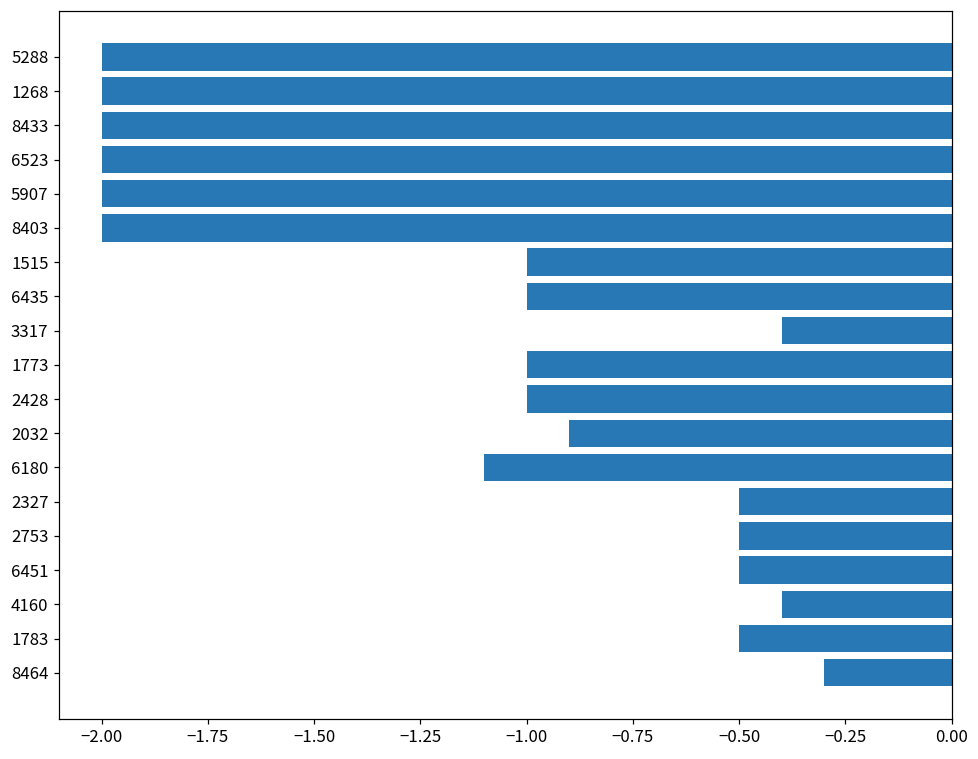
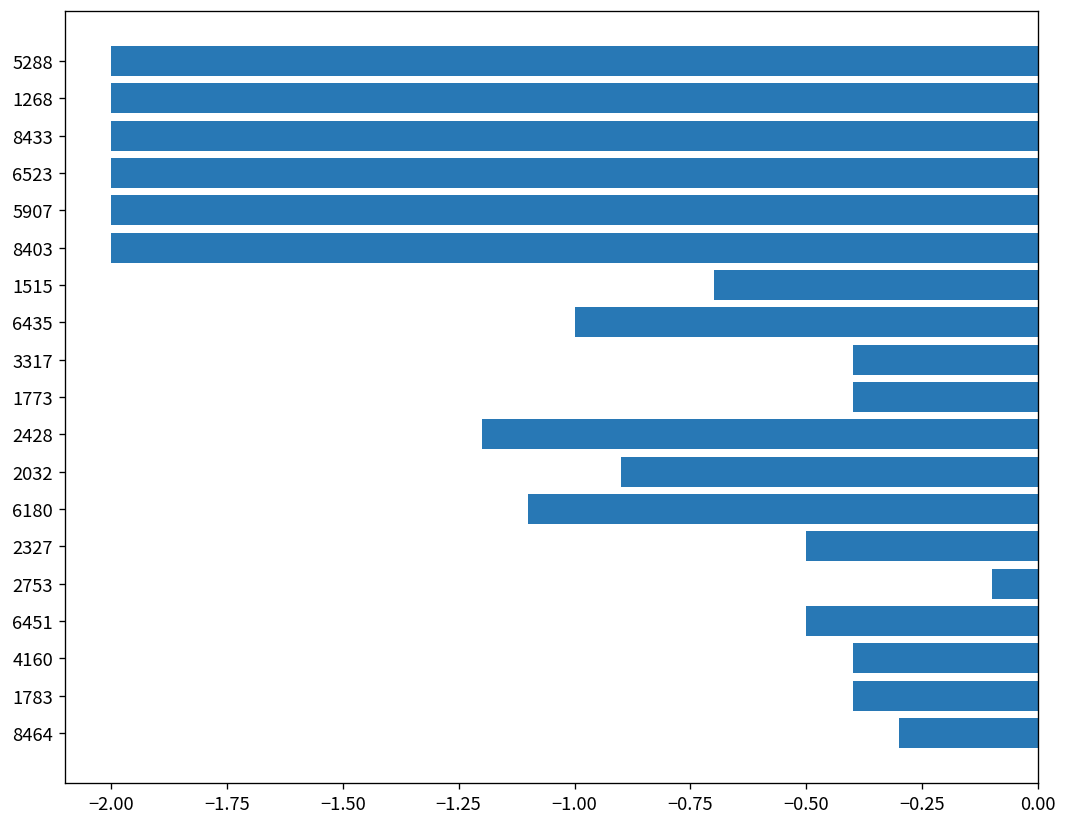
1515: -1.0 -> -0.7
1773: -1.0 -> -0.4
2428: -1.0 -> -1.2
2753: -0.5 -> -0.1
1783: -0.5 -> -0.4
